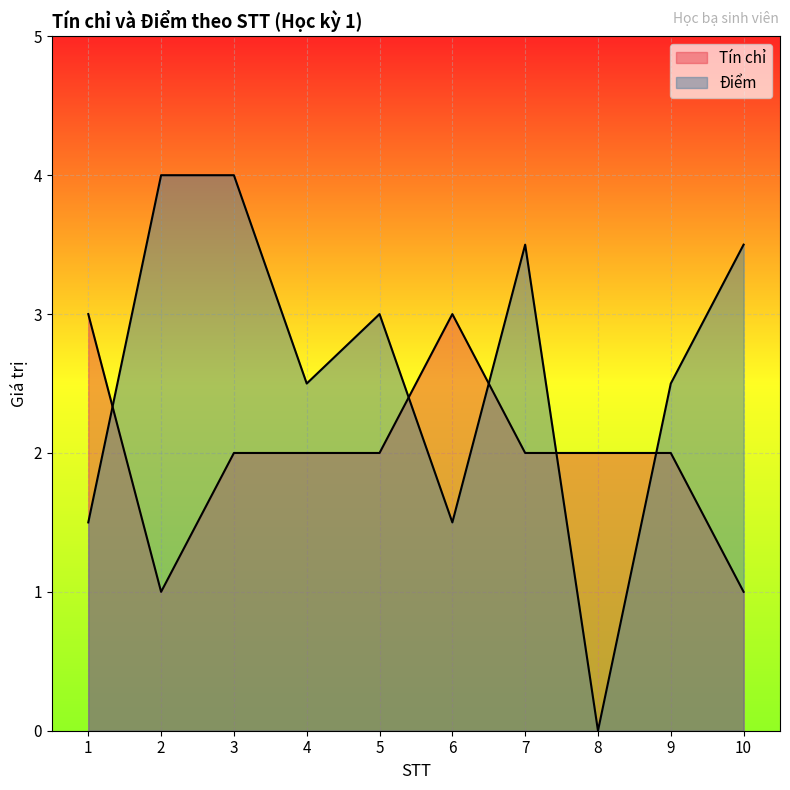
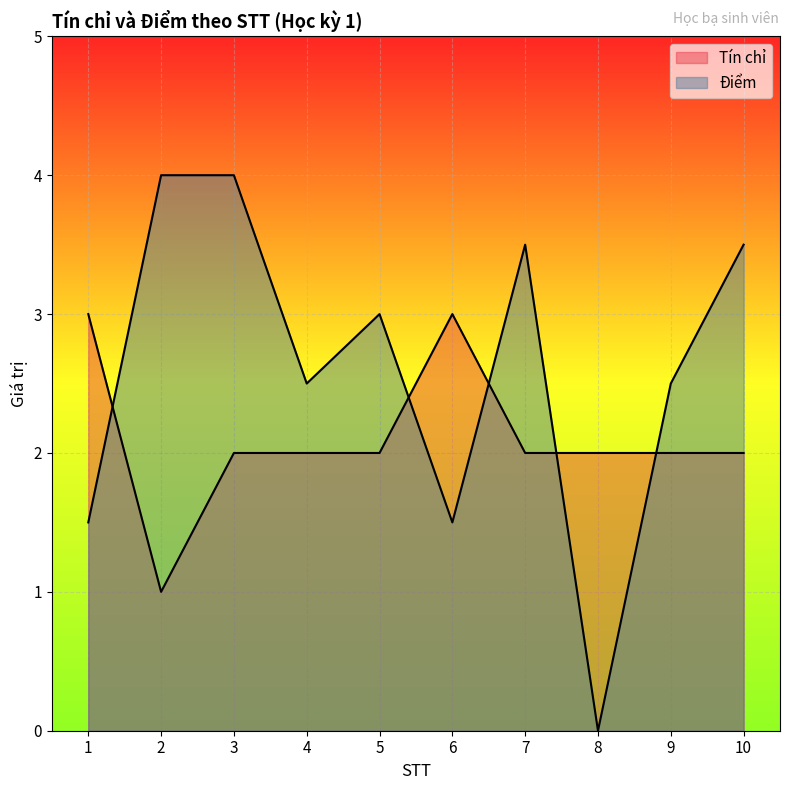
Tín chỉ, 10: 1 -> 2
